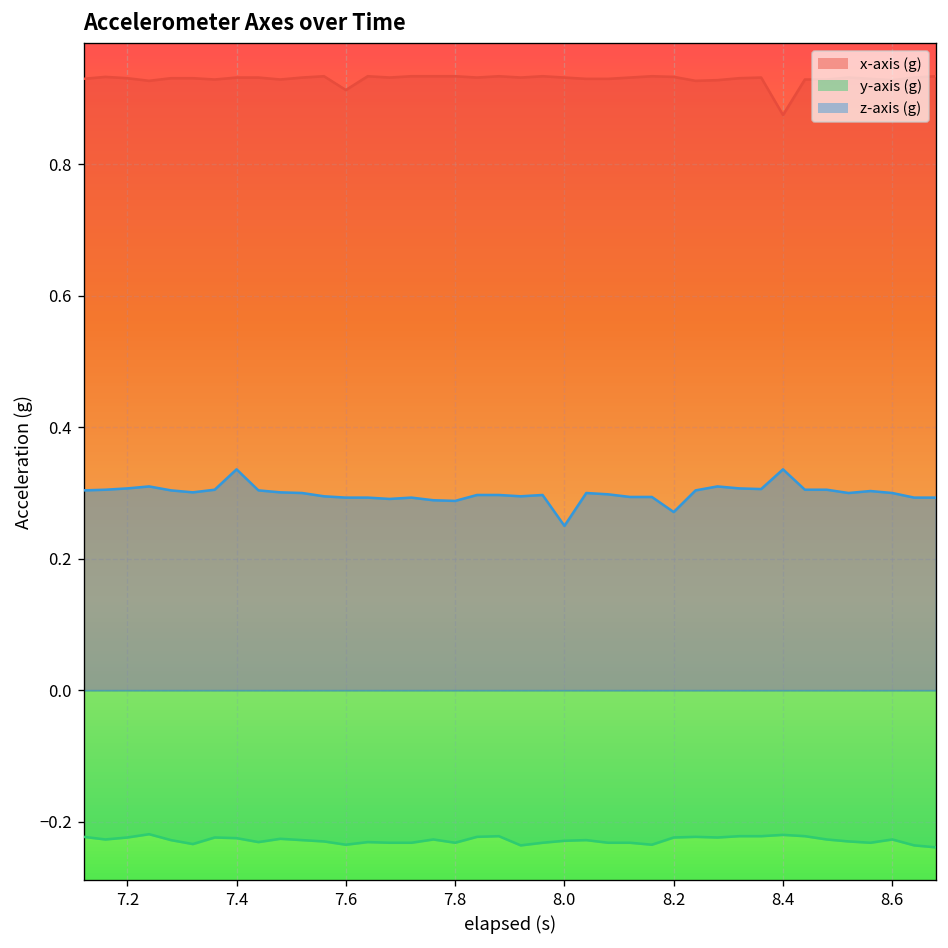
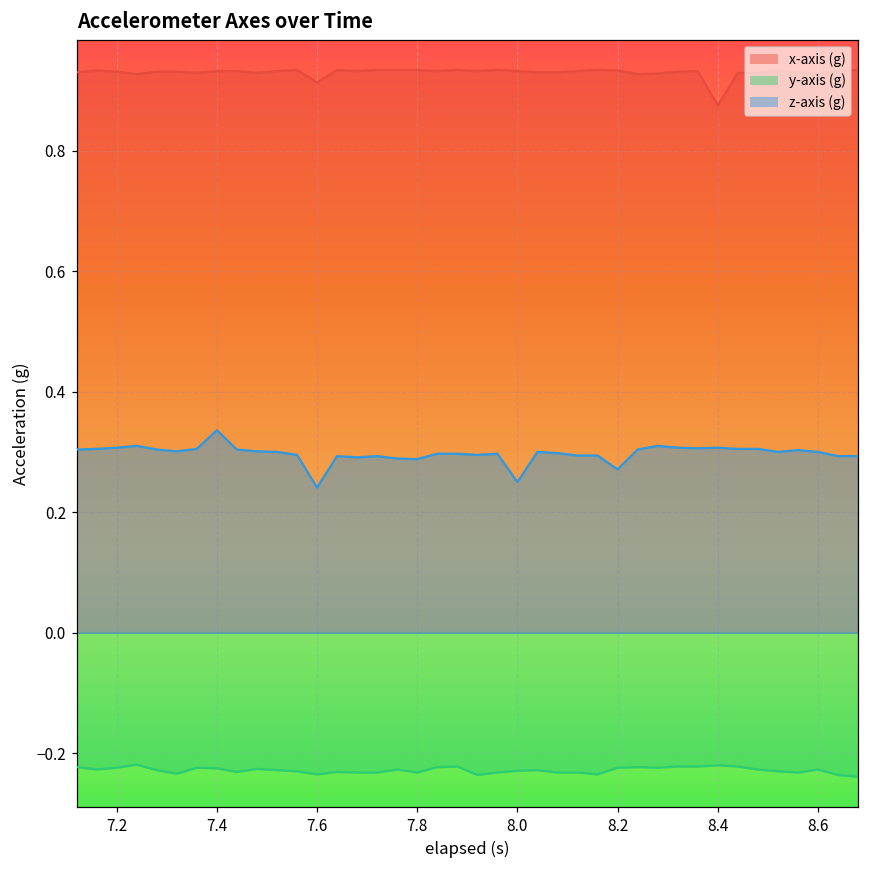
z-axis (g), 7.6: 0.29 -> 0.24
z-axis (g), 8.4: 0.34 -> 0.31
